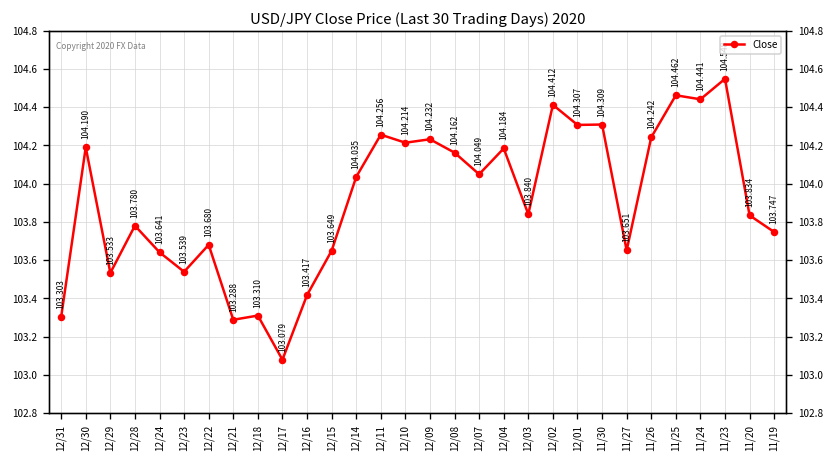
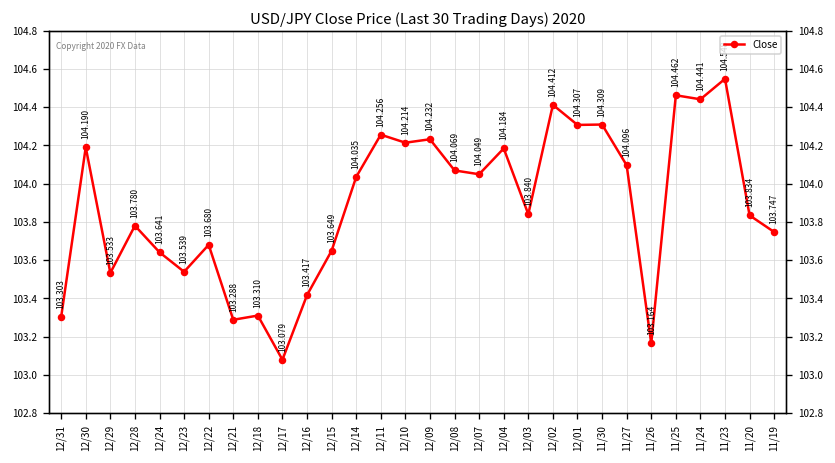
12/08: 104.162 -> 104.069
11/27: 103.651 -> 104.096
11/26: 104.242 -> 103.164
